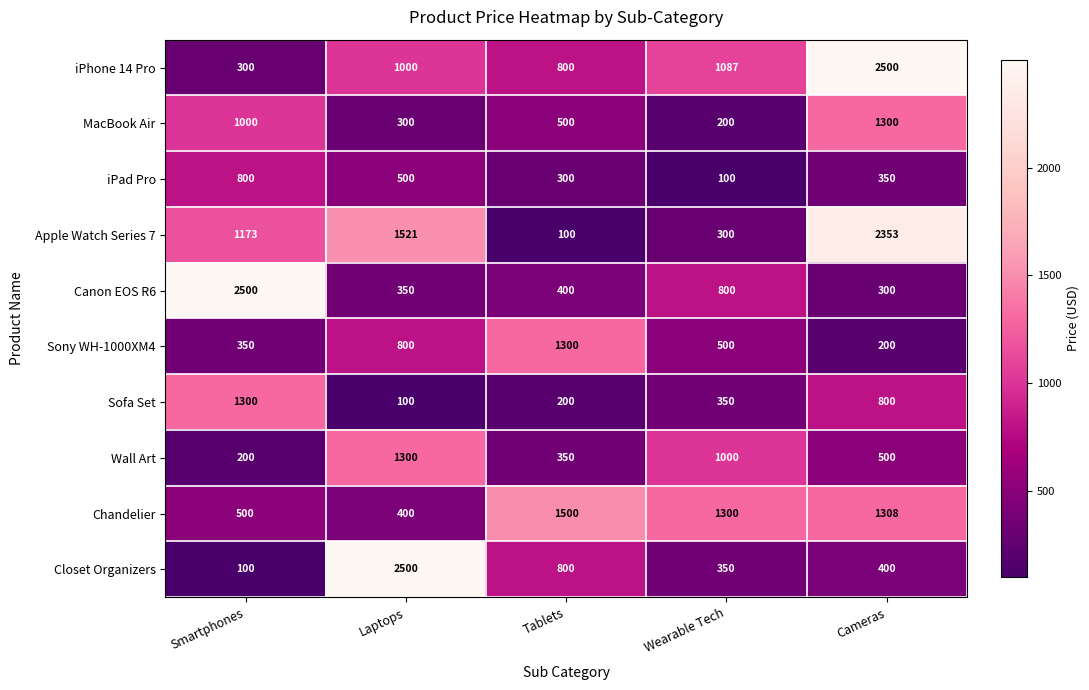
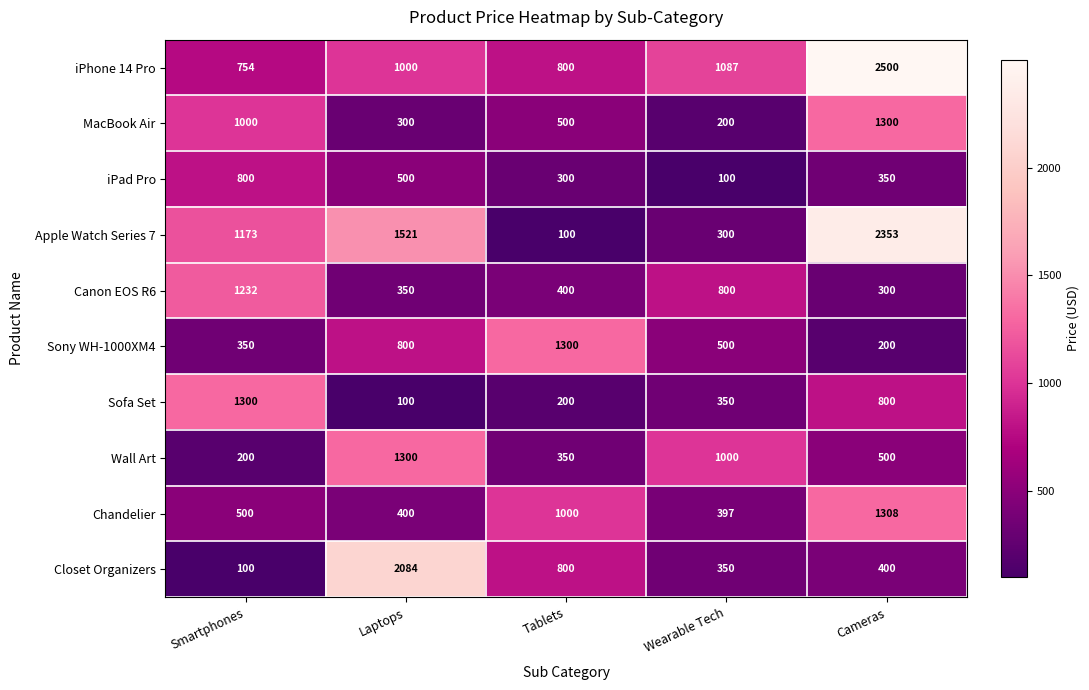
iPhone 14 Pro, Smartphones: 300 -> 754
Canon EOS R6, Smartphones: 2500 -> 1232
Chandelier, Tablets: 1500 -> 1000
Chandelier, Wearable Tech: 1300 -> 397
Closet Organizers, Laptops: 2500 -> 2084
